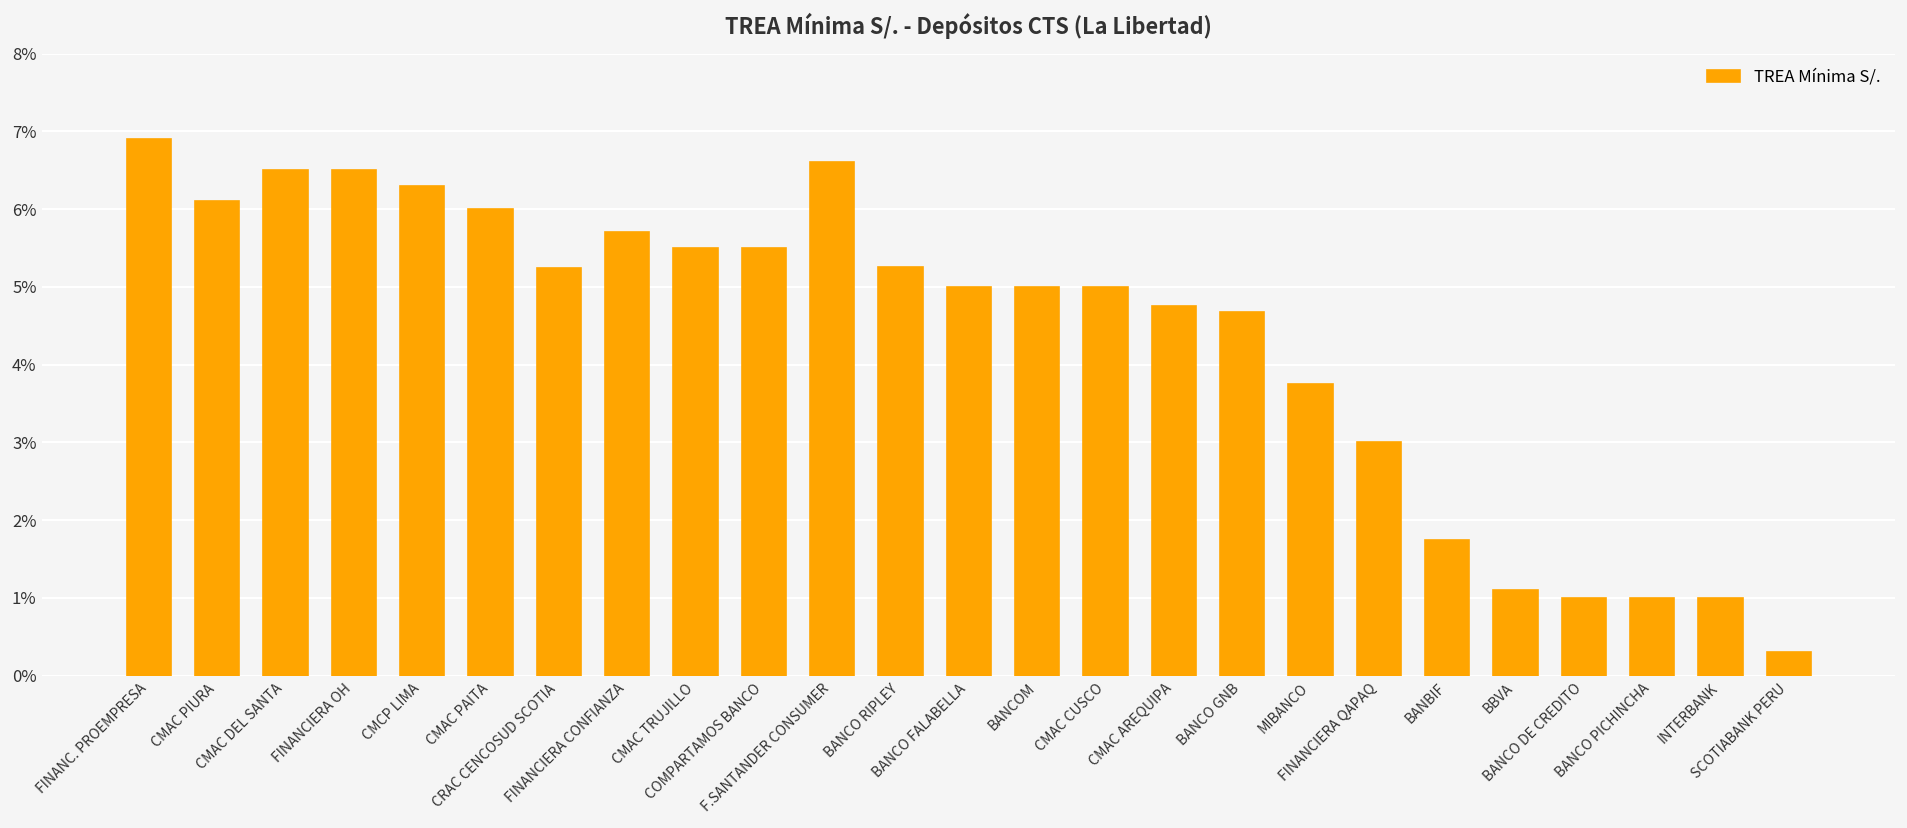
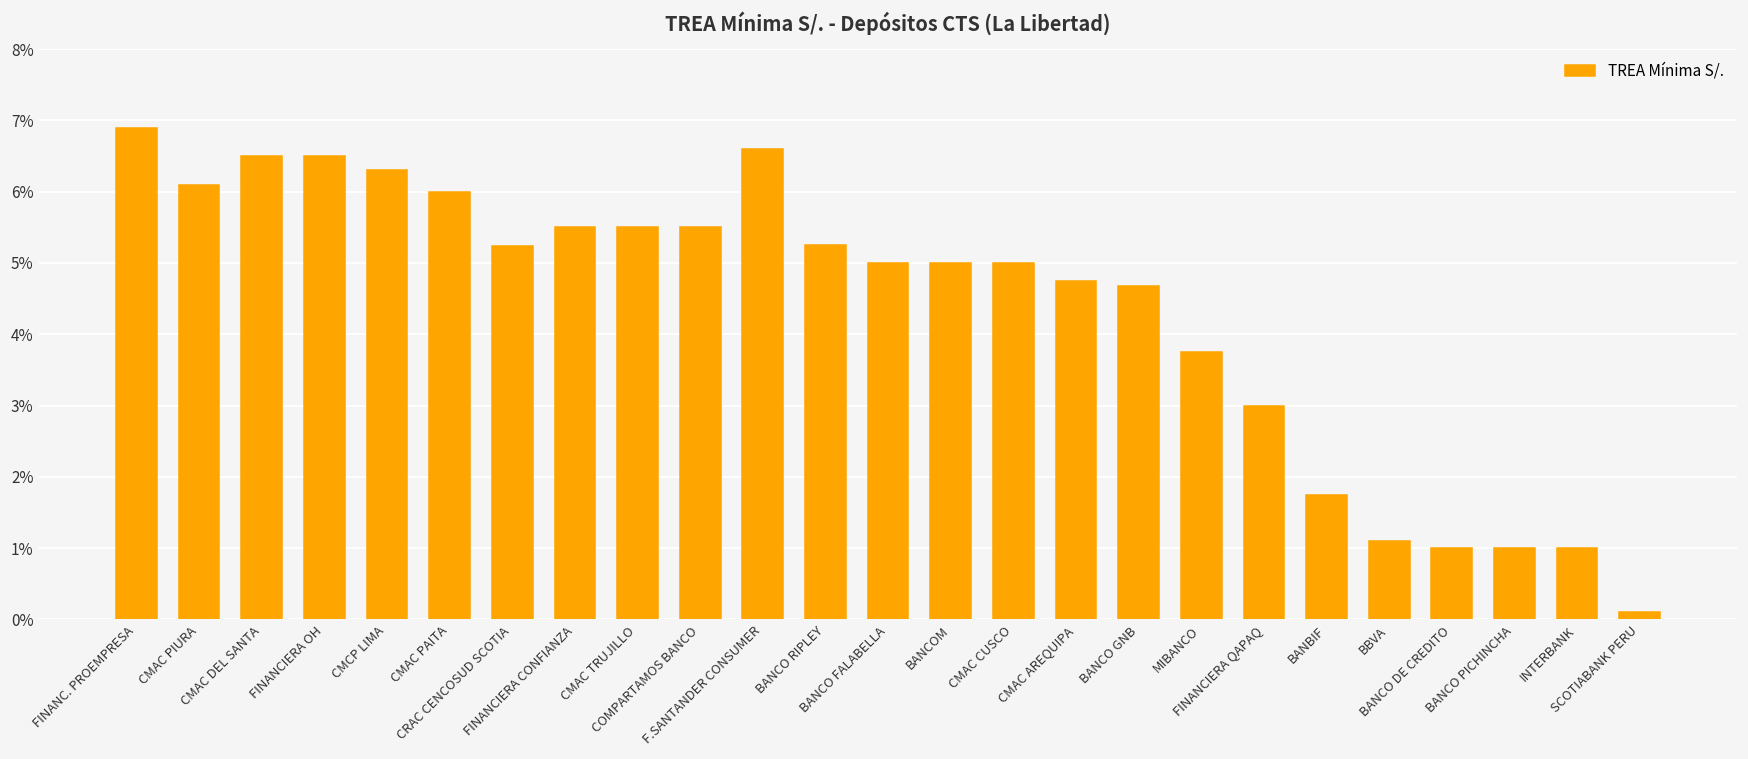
FINANCIERA CONFIANZA: 5.7% -> 5.5%
SCOTIABANK PERU: 0.3% -> 0.1%
